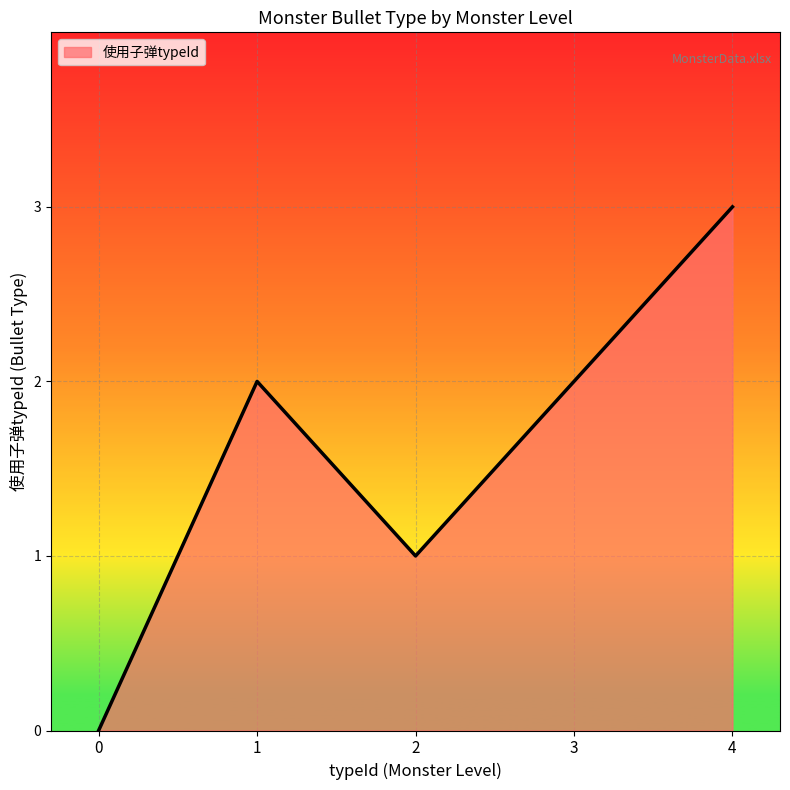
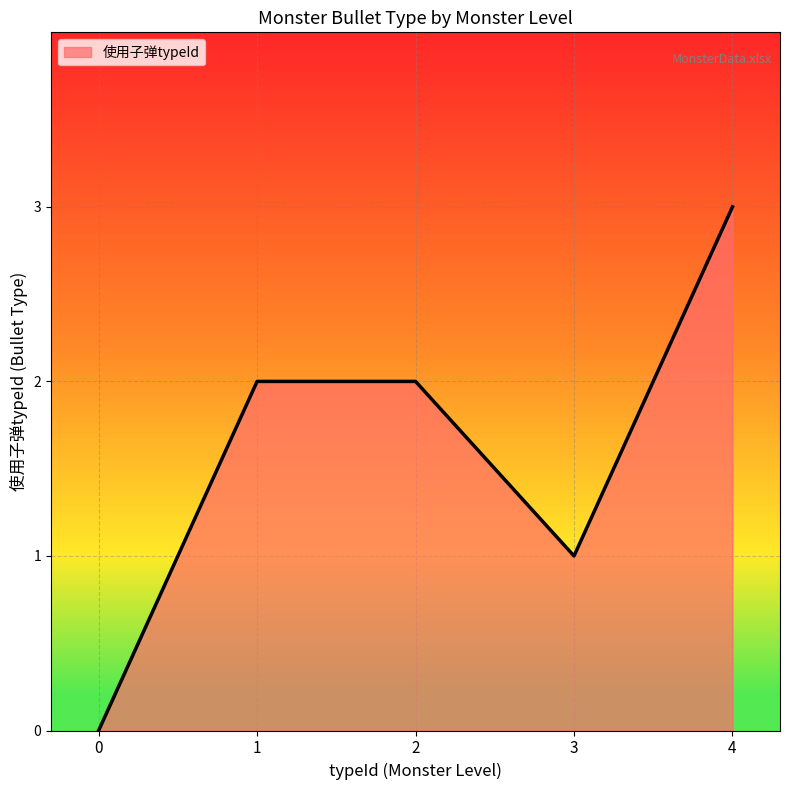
2: 1 -> 2
3: 2 -> 1
